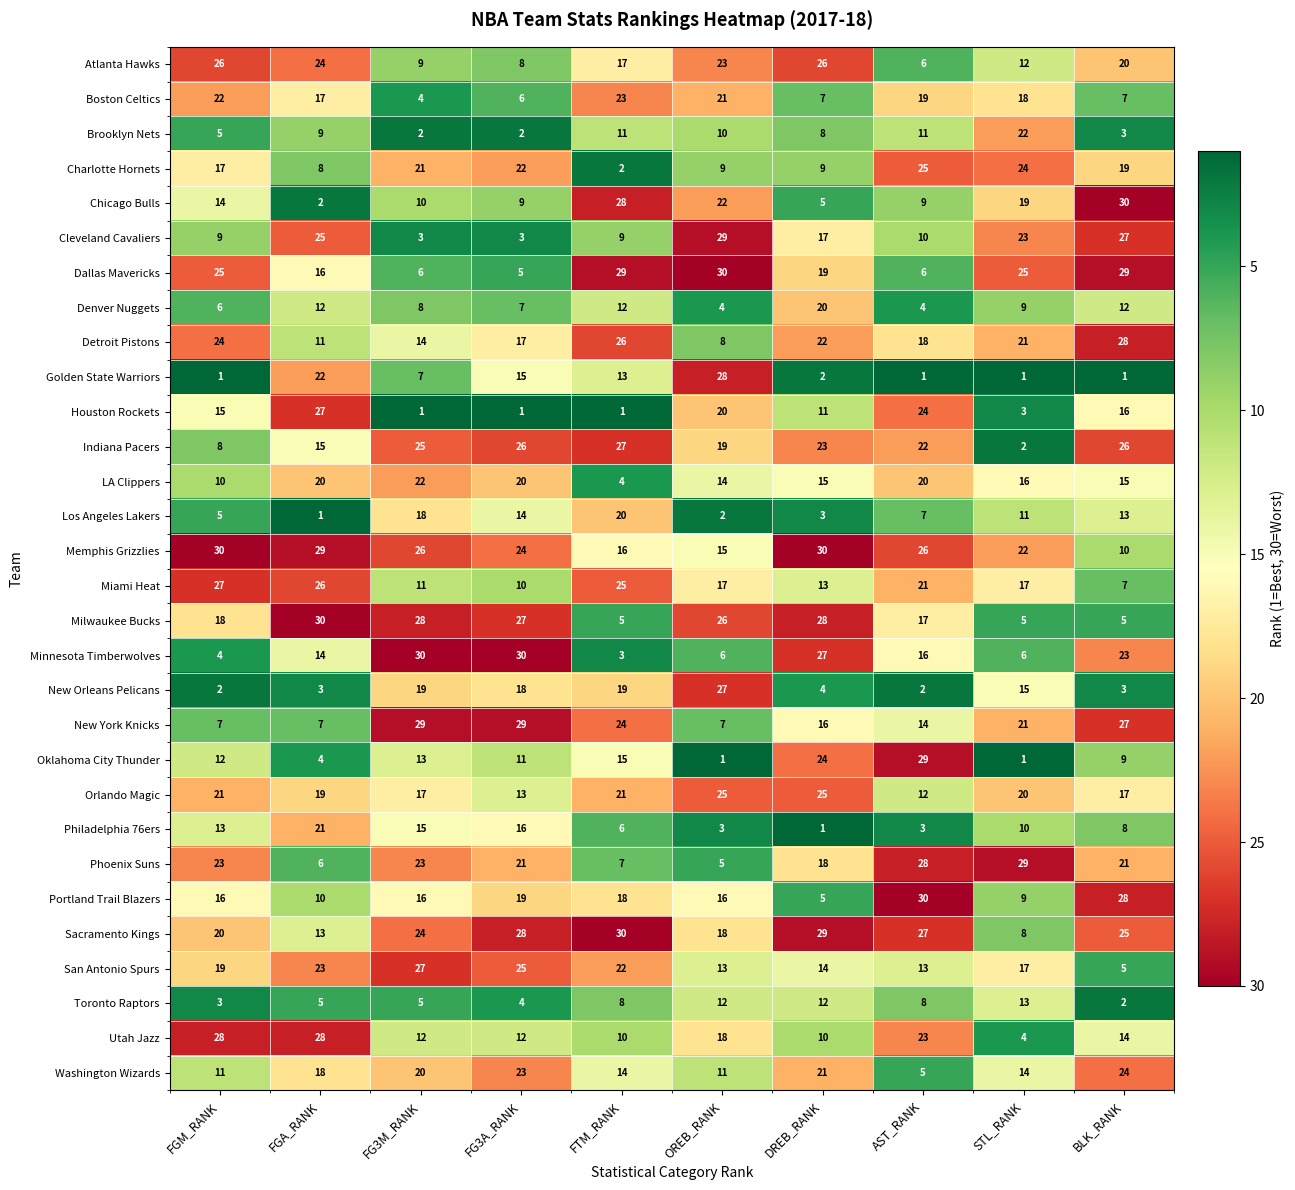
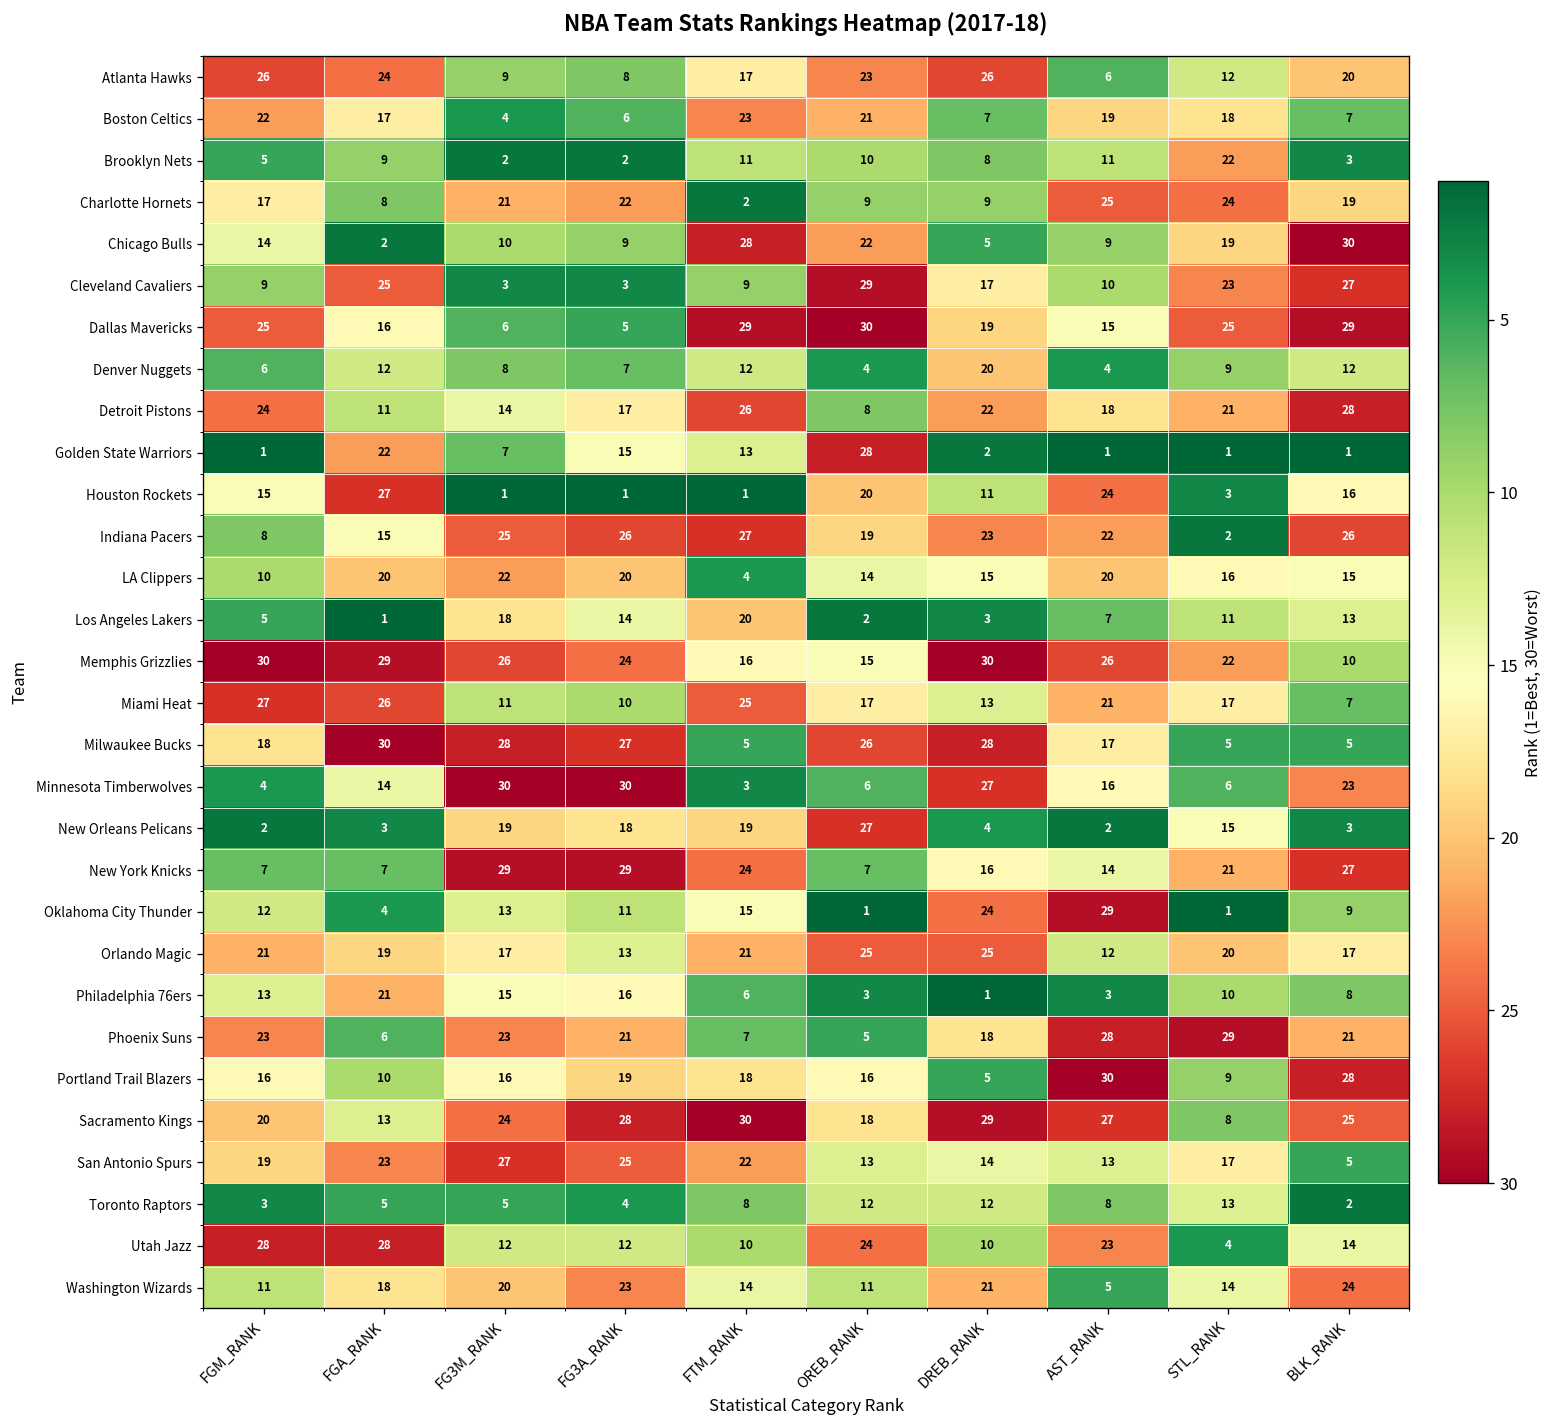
Dallas Mavericks, AST_RANK: 6 -> 15
Utah Jazz, OREB_RANK: 18 -> 24
